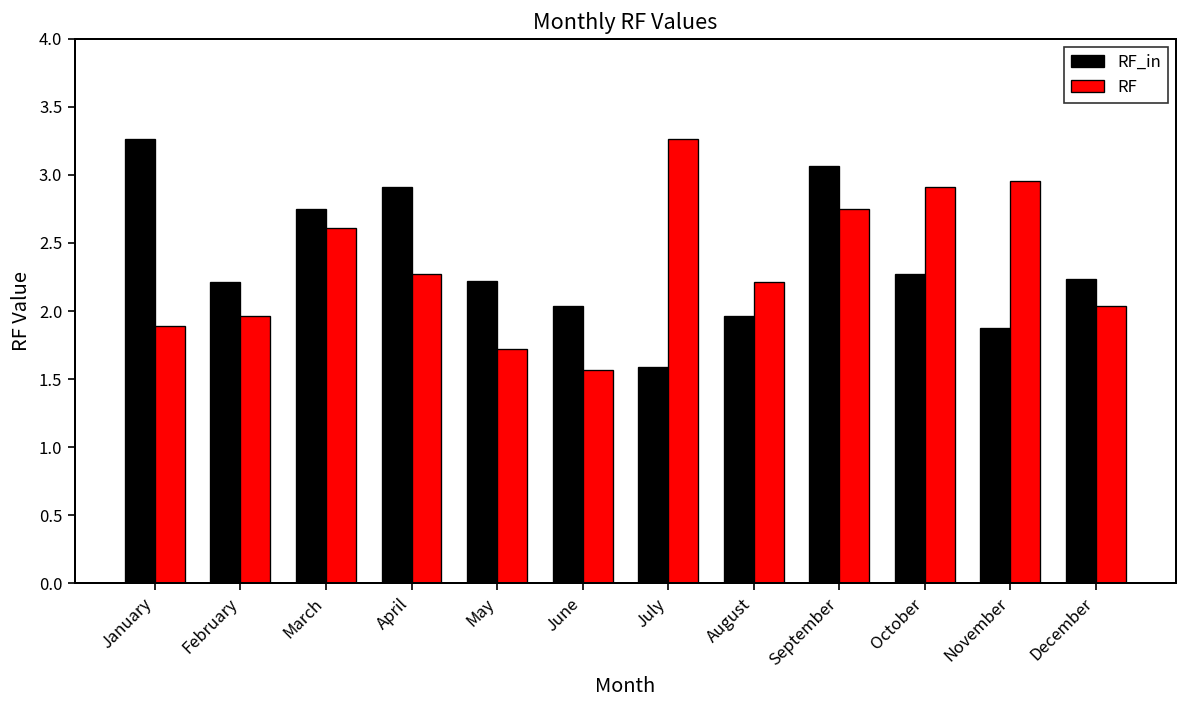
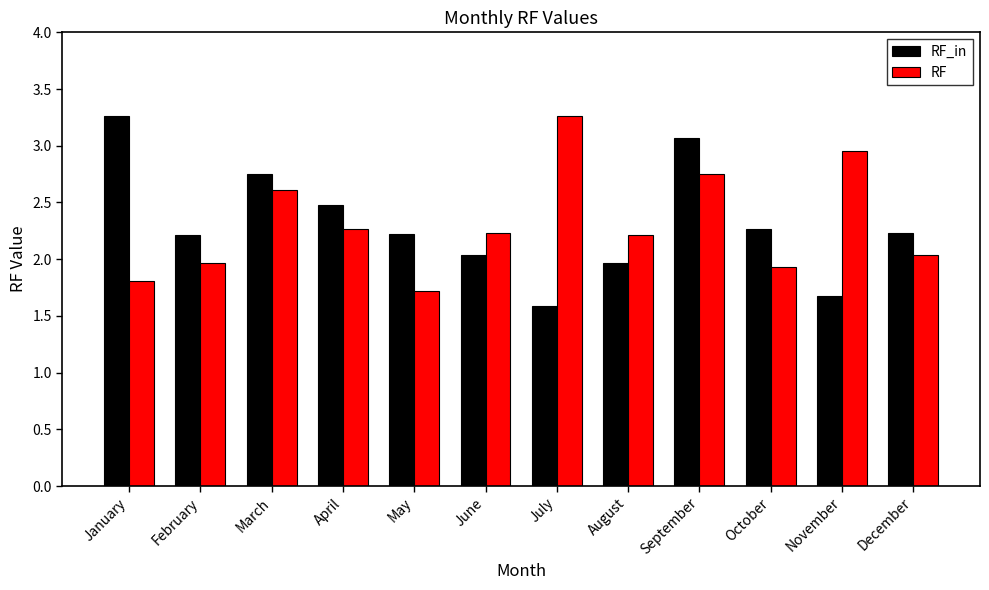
RF, January: 1.89 -> 1.81
RF_in, April: 2.91 -> 2.48
RF, June: 1.56 -> 2.23
RF, October: 2.91 -> 1.93
RF_in, November: 1.87 -> 1.68
